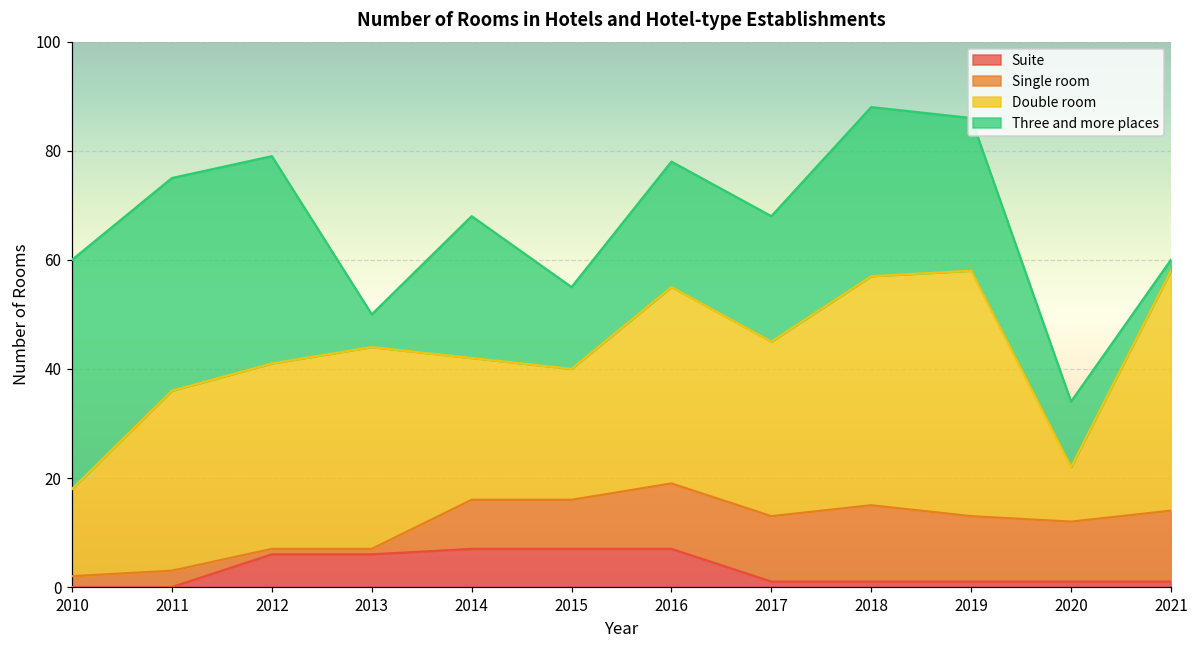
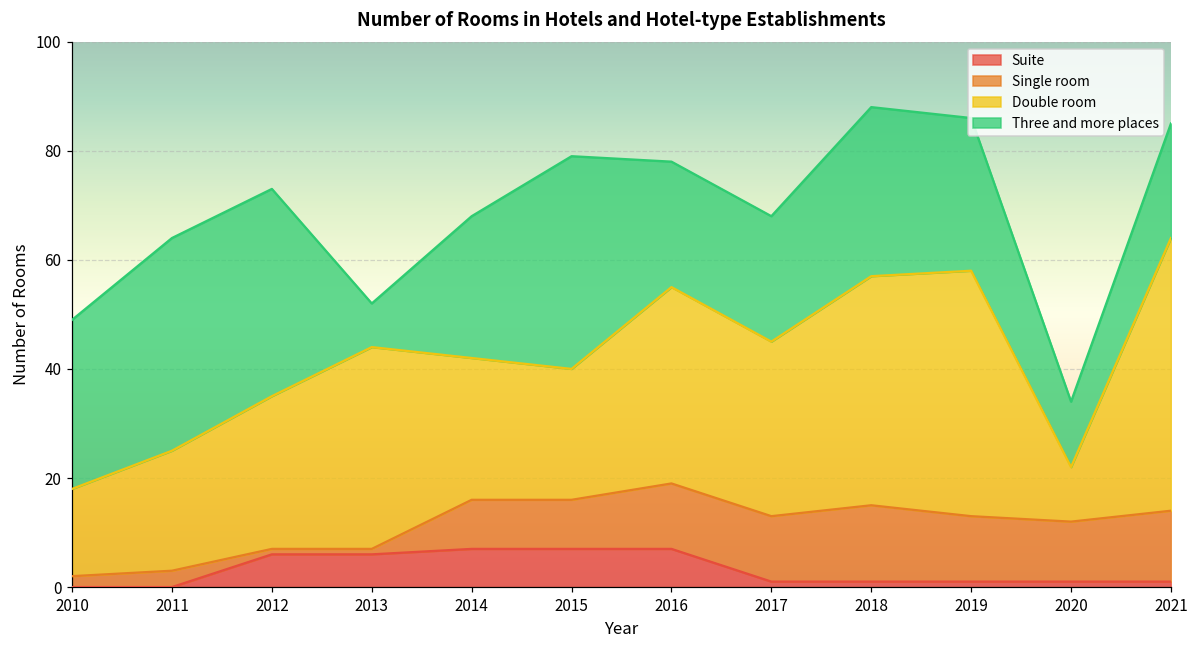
Three and more places, 2010: 42 -> 31
Double room, 2011: 33 -> 22
Double room, 2012: 34 -> 28
Three and more places, 2013: 6 -> 8
Three and more places, 2015: 15 -> 39
Double room, 2021: 44 -> 50
Three and more places, 2021: 2 -> 21
